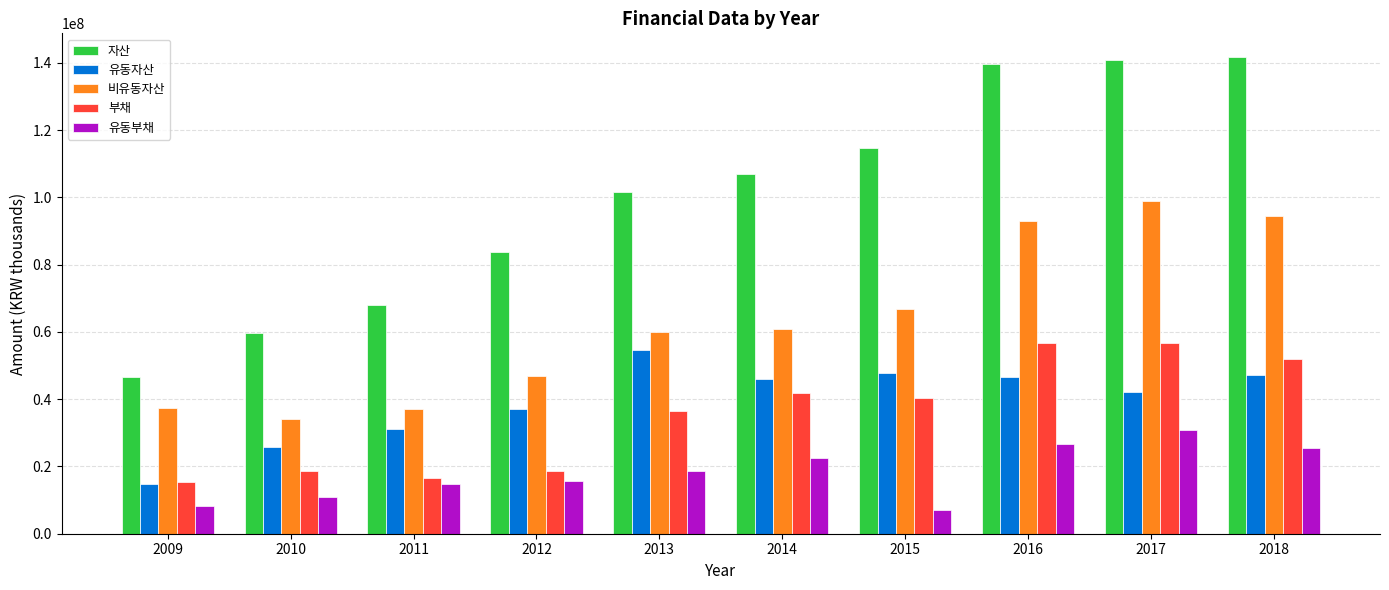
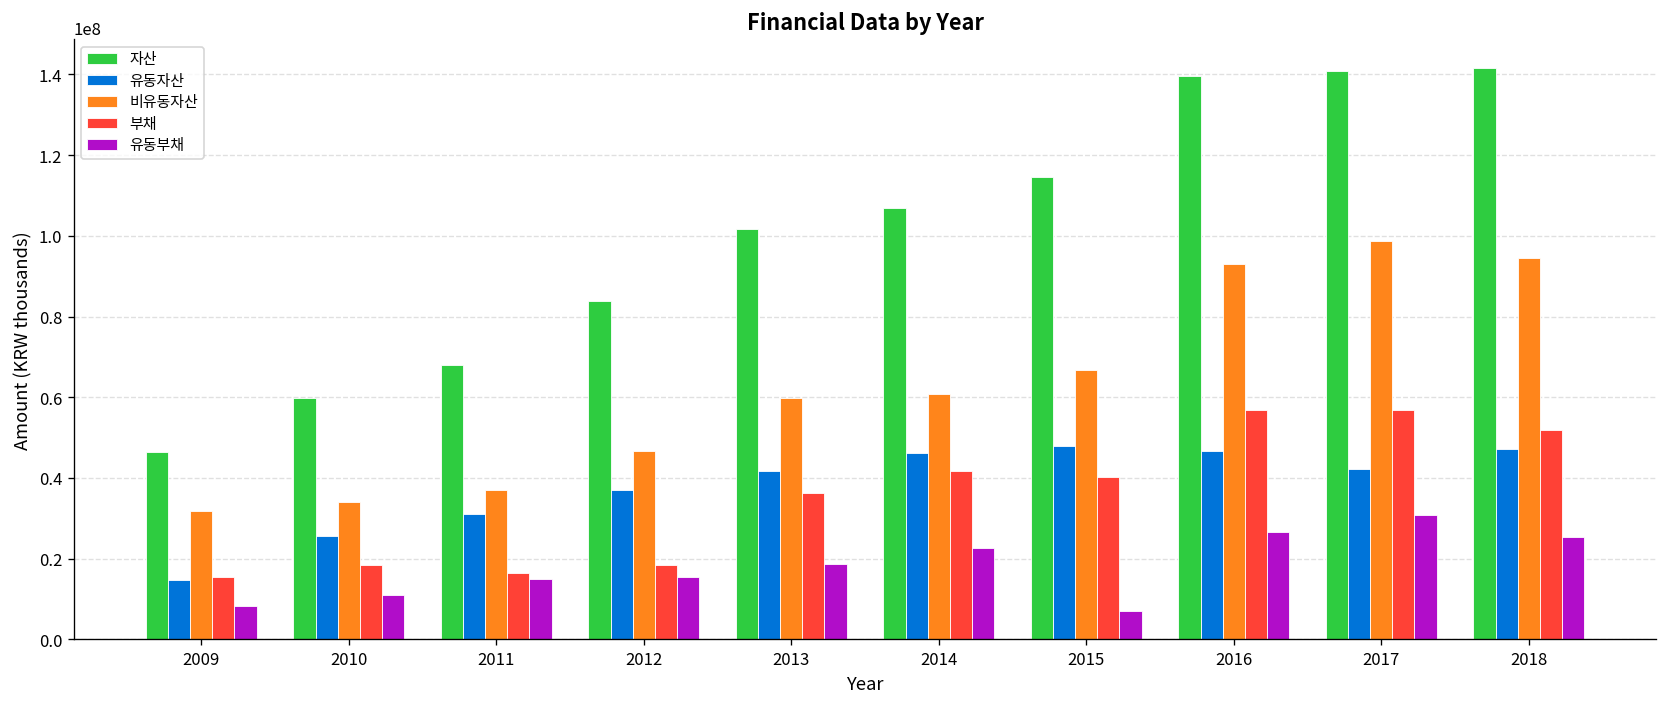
비유동자산, 2009: 37000000 -> 32000000
유동자산, 2013: 55000000 -> 42000000
